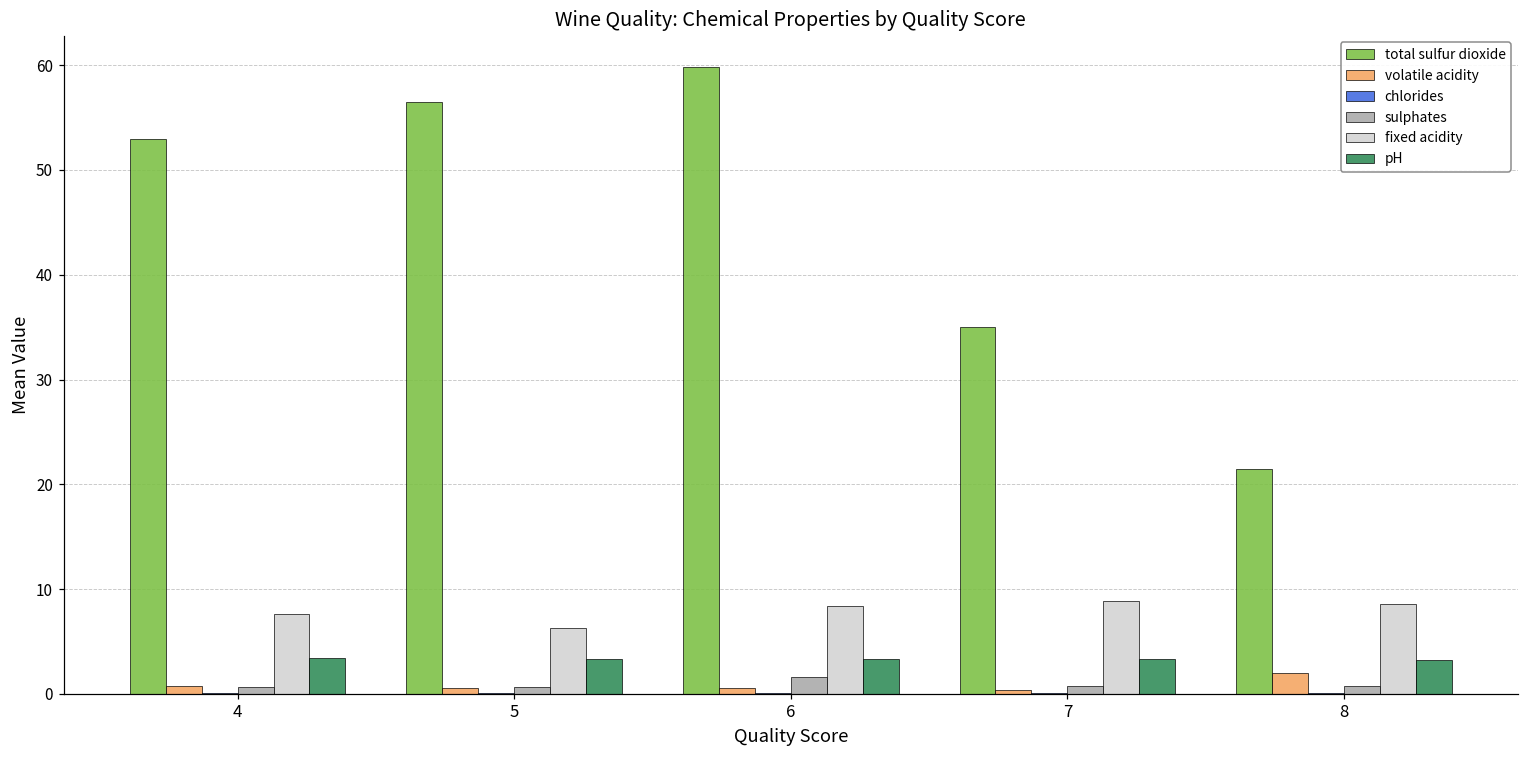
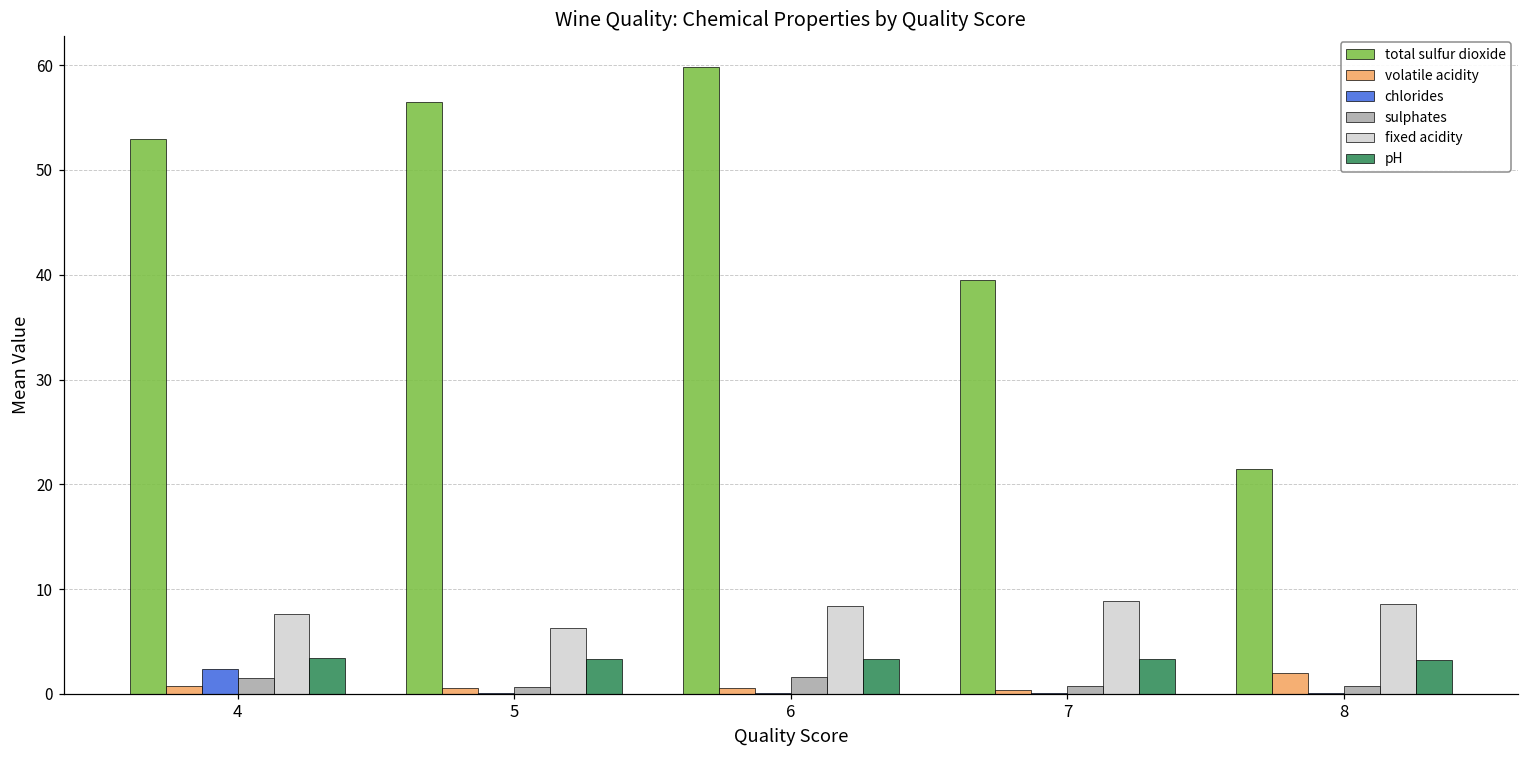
chlorides, 4: 0 -> 2
sulphates, 4: 0.6 -> 1.5
total sulfur dioxide, 7: 35 -> 40
